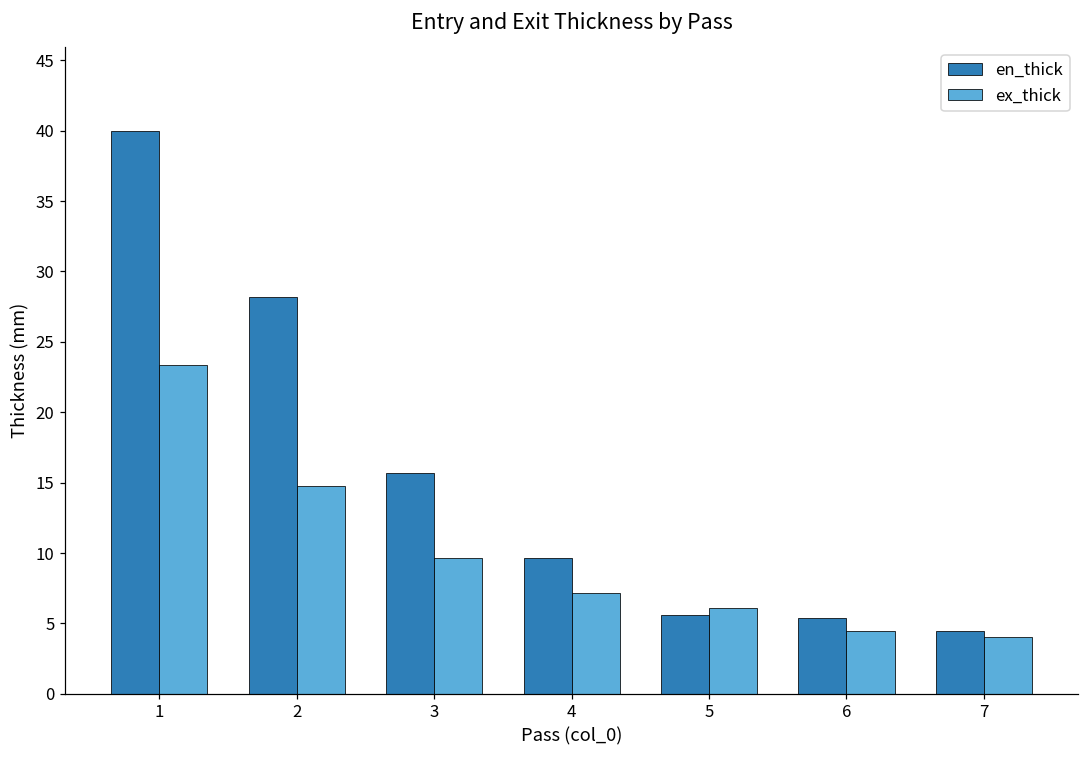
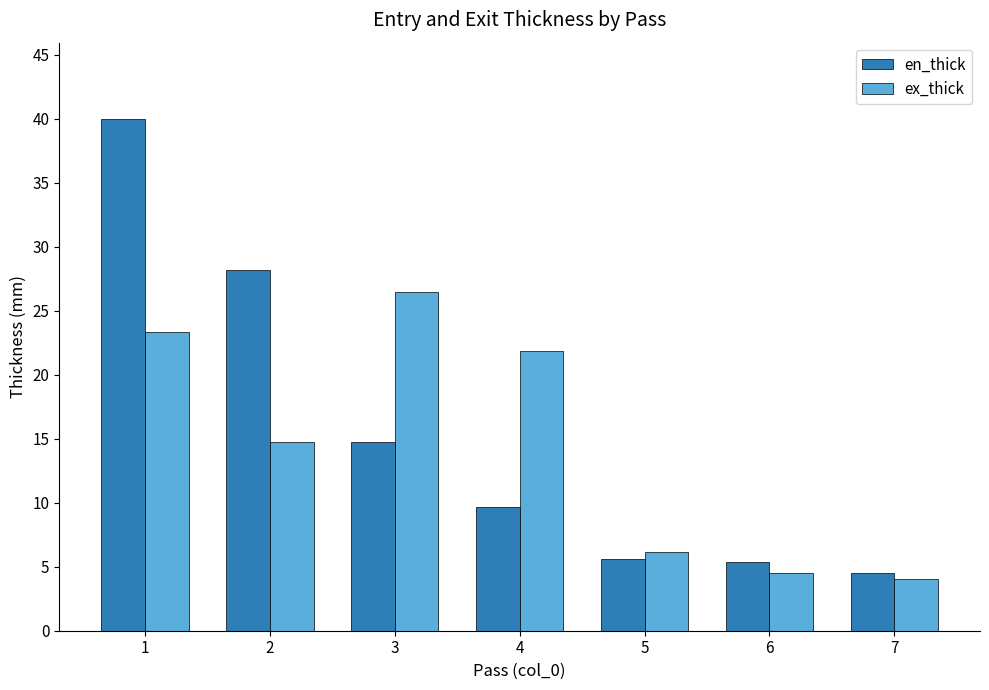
en_thick, 3: 15.7 -> 14.8
ex_thick, 3: 9.6 -> 26.5
ex_thick, 4: 7.2 -> 21.9
